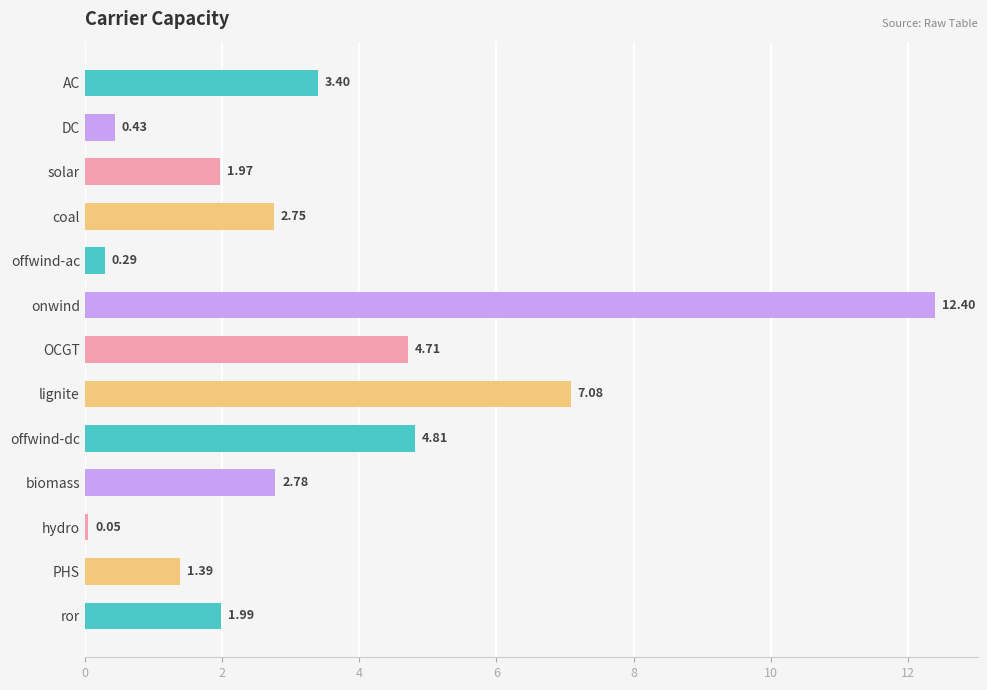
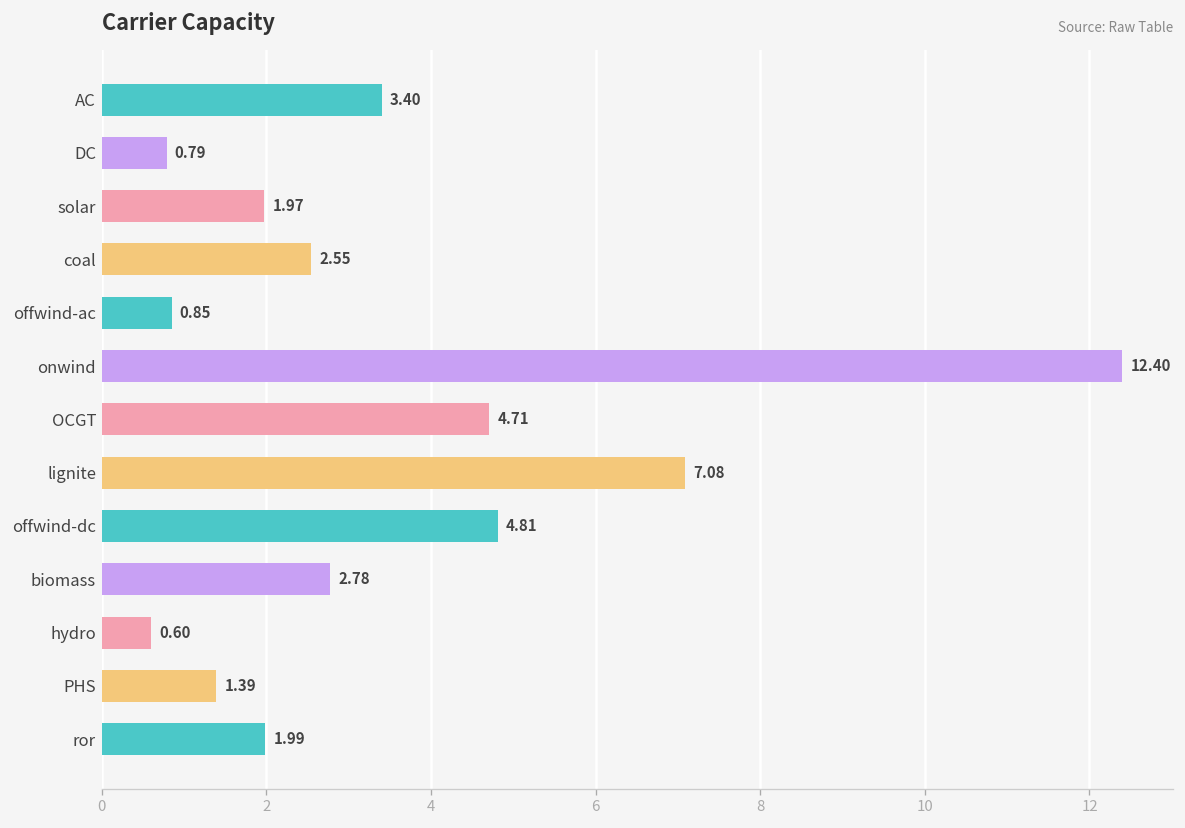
DC: 0.43 -> 0.79
coal: 2.75 -> 2.55
offwind-ac: 0.29 -> 0.85
hydro: 0.05 -> 0.60
